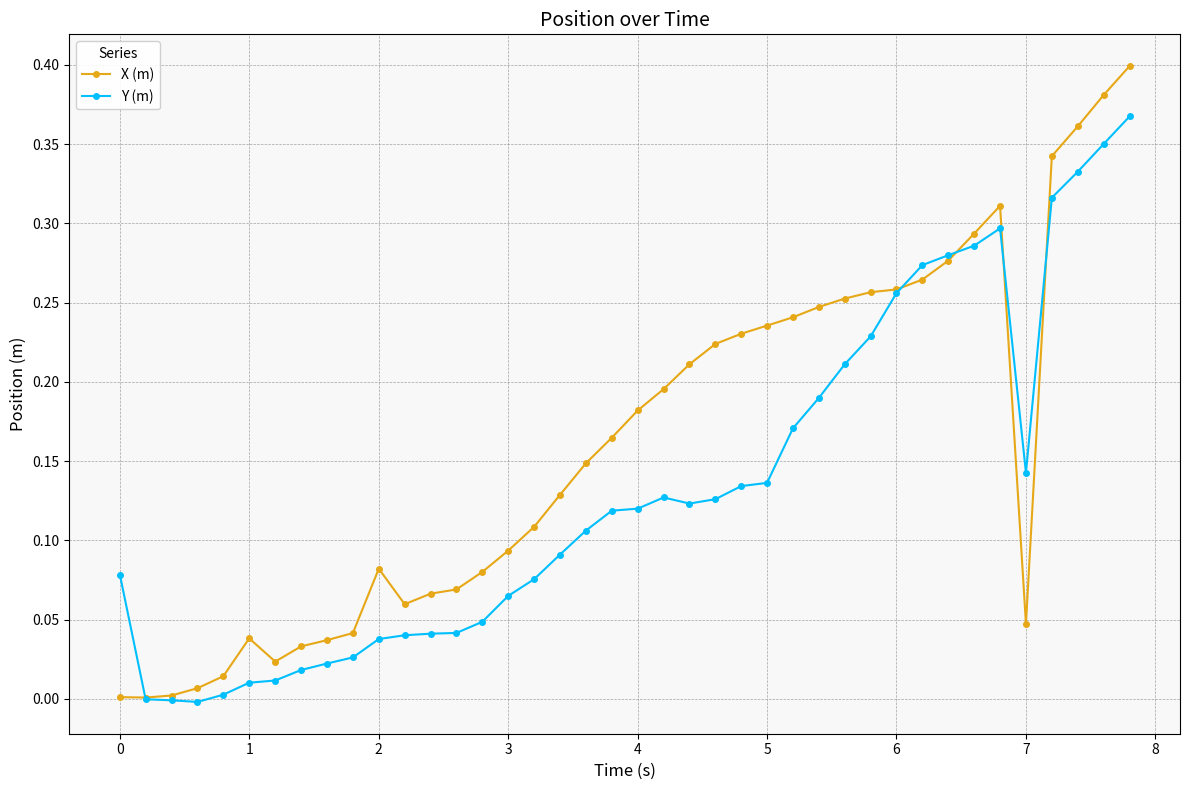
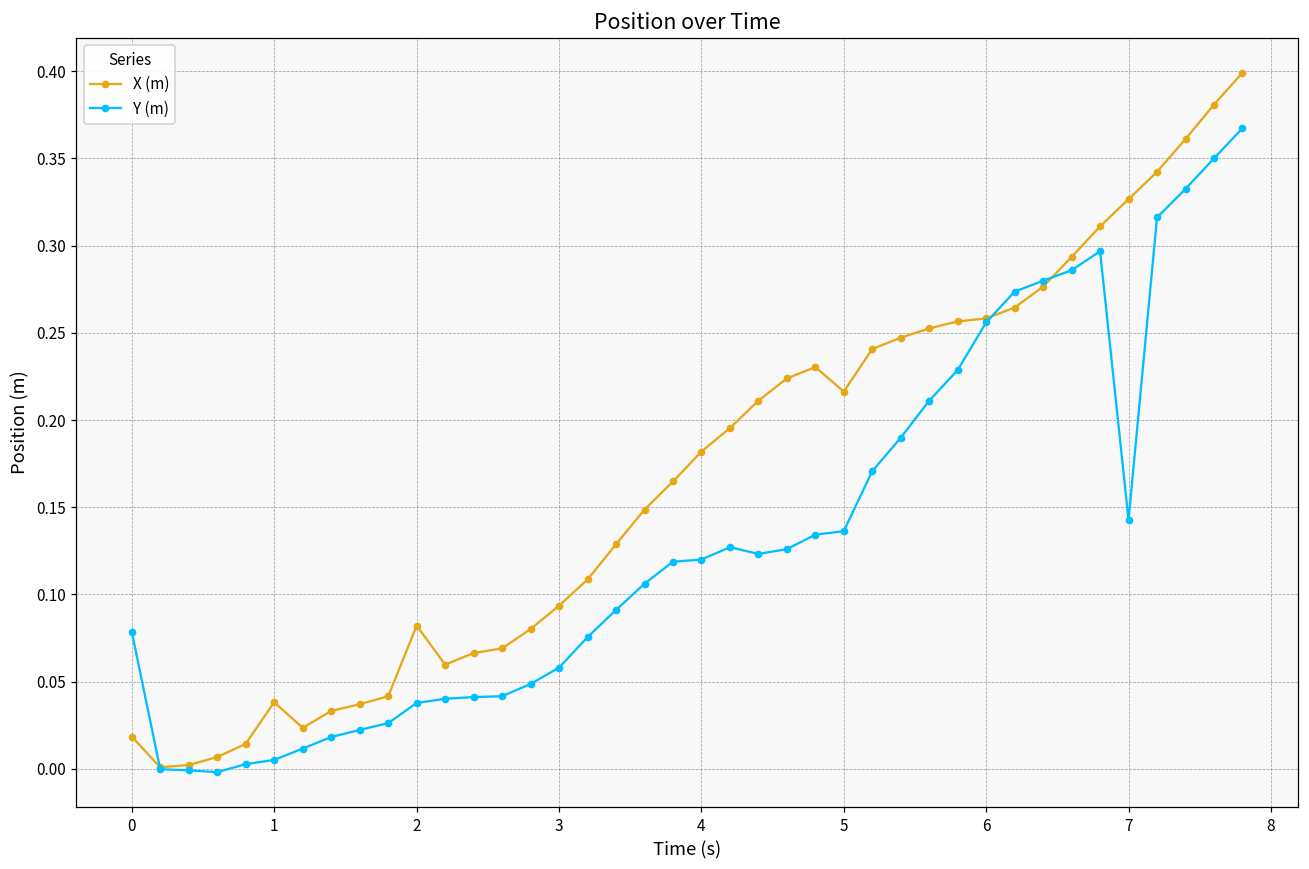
X (m), 0: 0.001 -> 0.018
Y (m), 1: 0.010 -> 0.005
Y (m), 3: 0.065 -> 0.058
X (m), 5: 0.235 -> 0.216
X (m), 7: 0.047 -> 0.327
